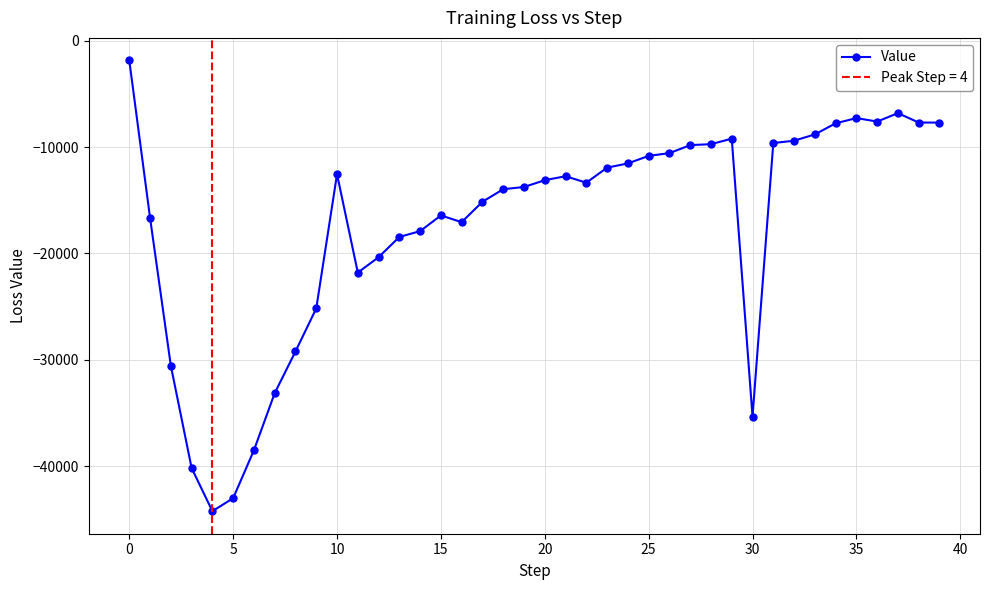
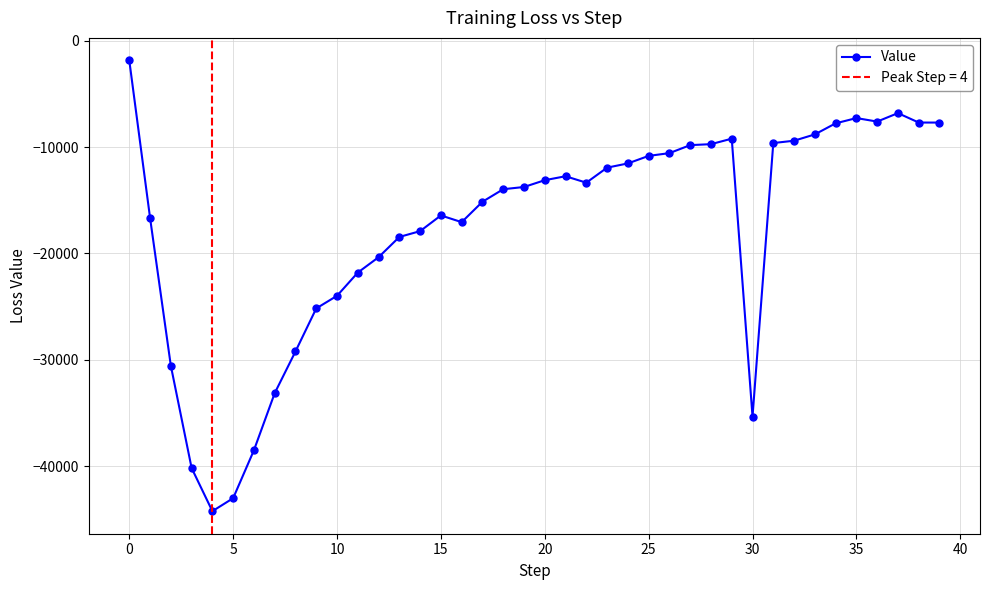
10: -12500 -> -24000
